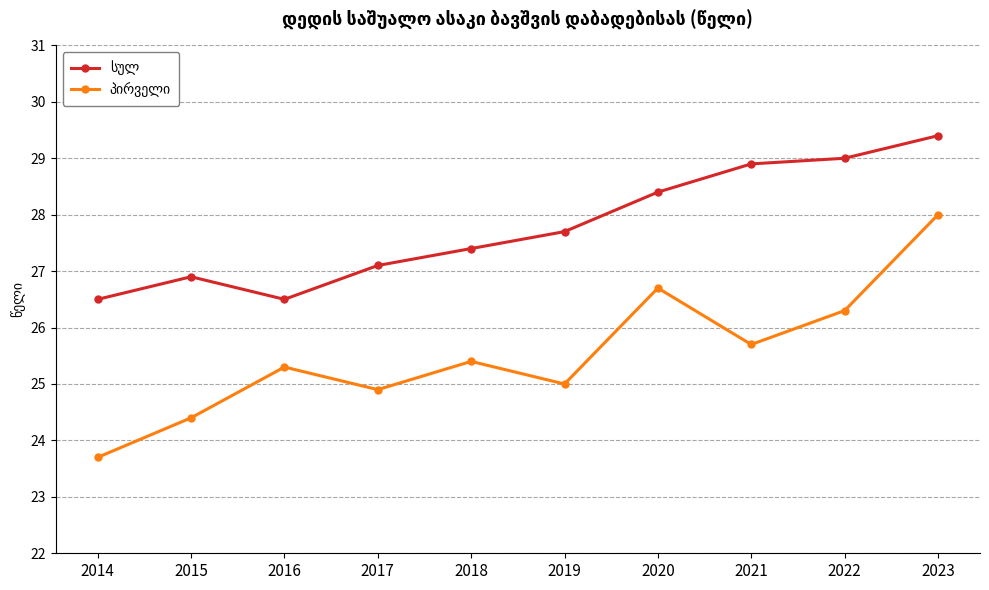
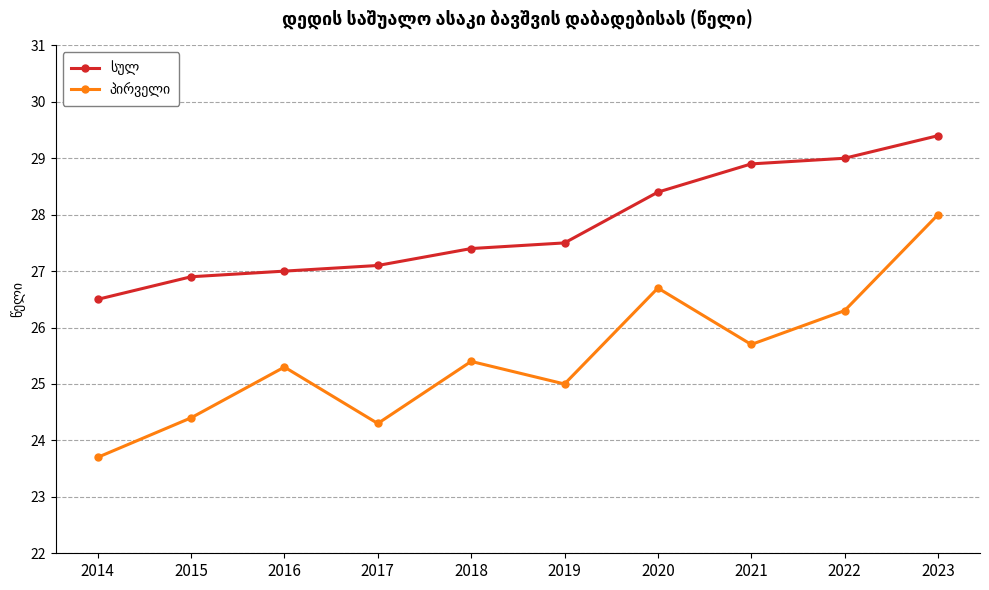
სულ, 2016: 26.5 -> 27.0
პირველი, 2017: 24.9 -> 24.3
სულ, 2019: 27.7 -> 27.5
